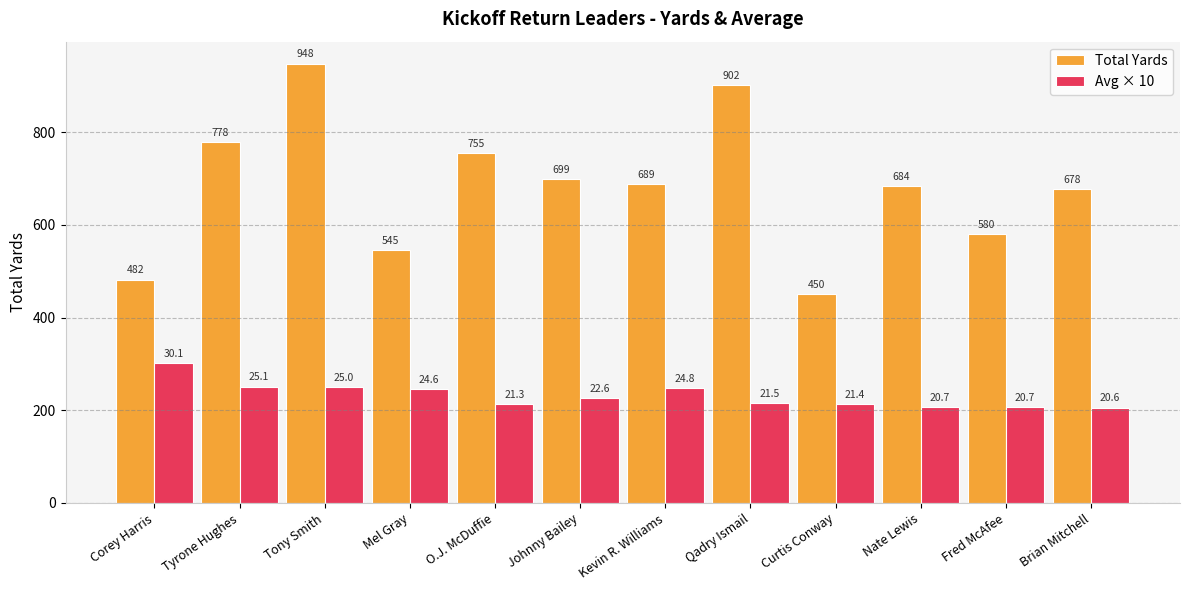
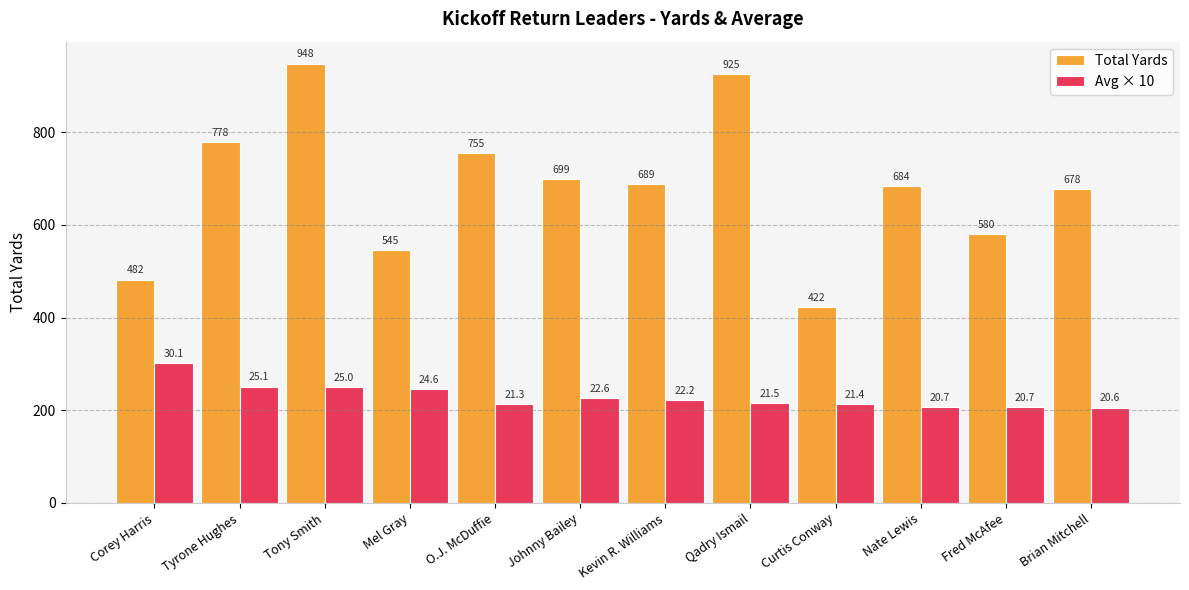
Avg × 10, Kevin R. Williams: 24.8 -> 22.2
Total Yards, Qadry Ismail: 902 -> 925
Total Yards, Curtis Conway: 450 -> 422
